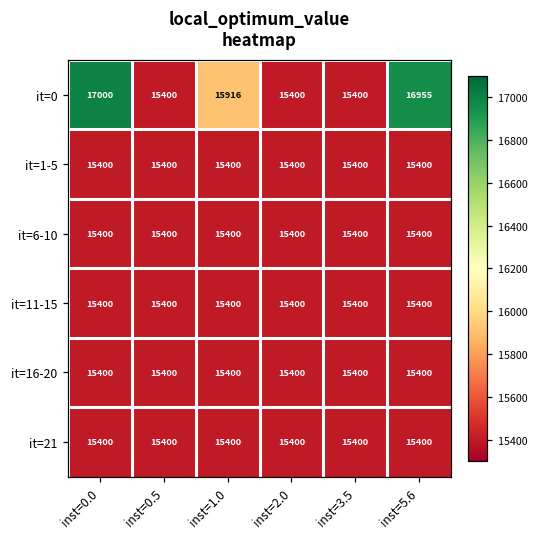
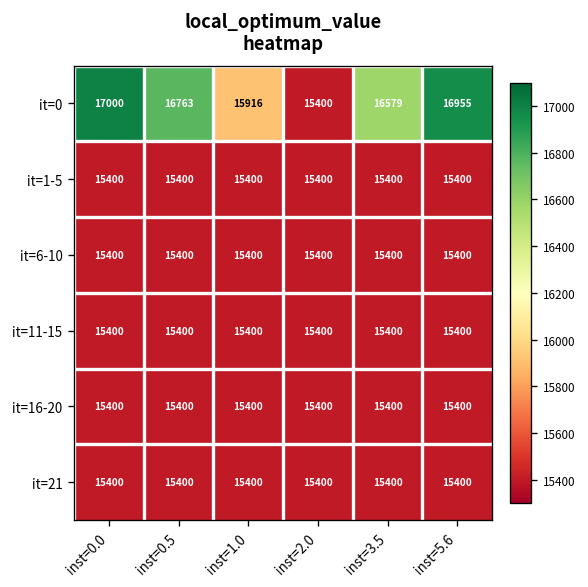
it=0, inst=0.5: 15400 -> 16763
it=0, inst=3.5: 15400 -> 16579
